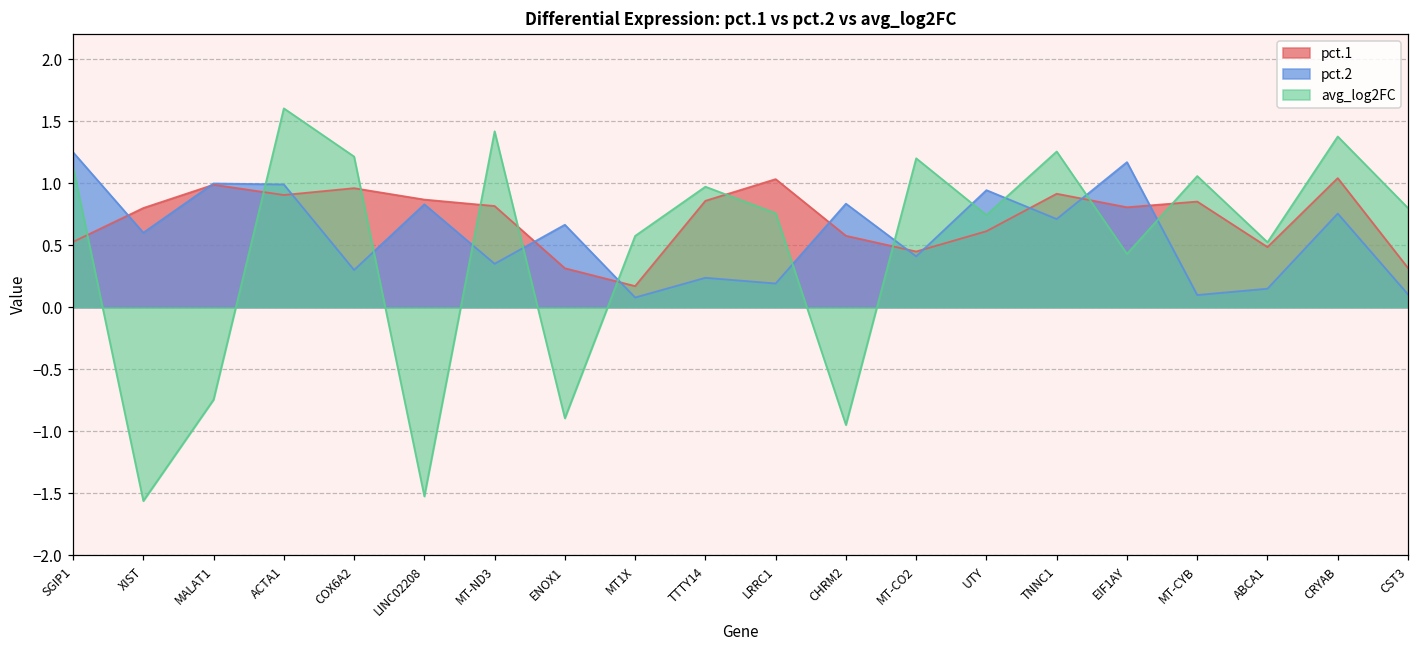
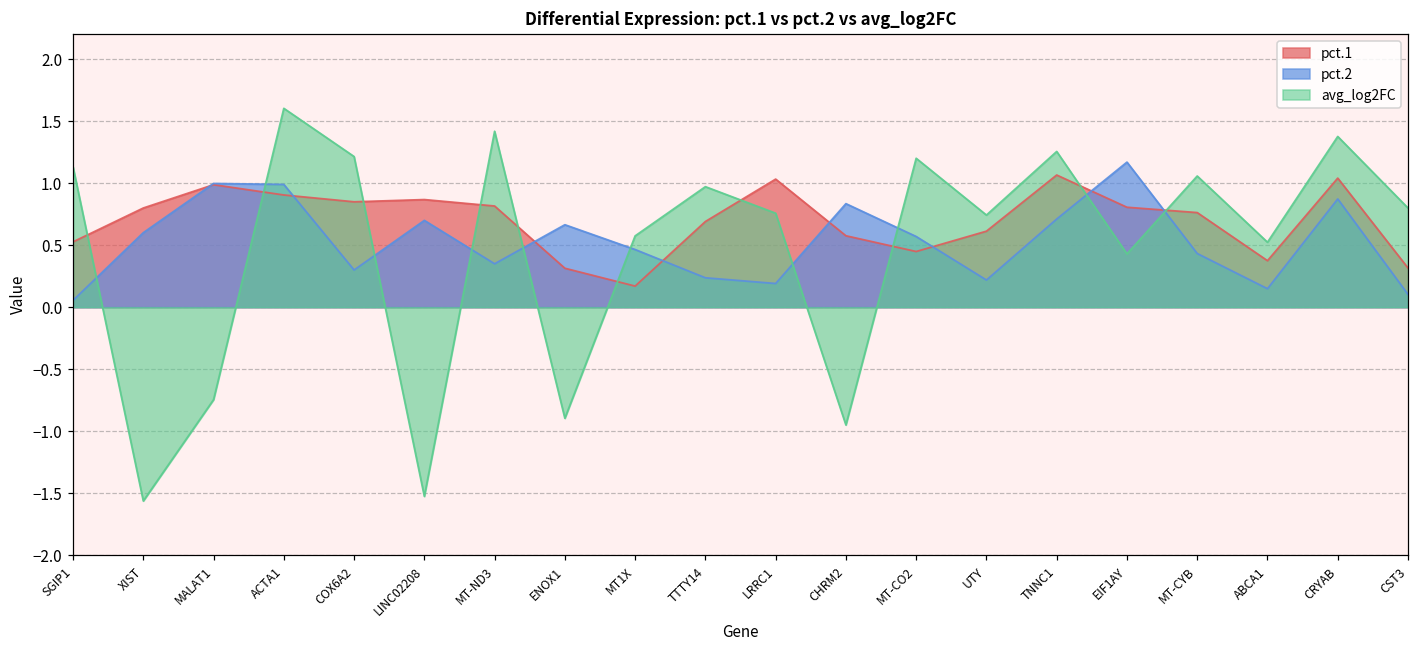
pct.2, SGIP1: 1.25 -> 0.06
pct.1, COX6A2: 0.96 -> 0.85
pct.2, LINC02208: 0.83 -> 0.70
pct.2, MT1X: 0.08 -> 0.47
pct.1, TTTY14: 0.86 -> 0.69
pct.2, MT-CO2: 0.41 -> 0.57
pct.2, UTY: 0.94 -> 0.22
pct.1, TNNC1: 0.92 -> 1.07
pct.1, MT-CYB: 0.85 -> 0.76
pct.2, MT-CYB: 0.10 -> 0.43
pct.1, ABCA1: 0.49 -> 0.38
pct.2, CRYAB: 0.76 -> 0.87
